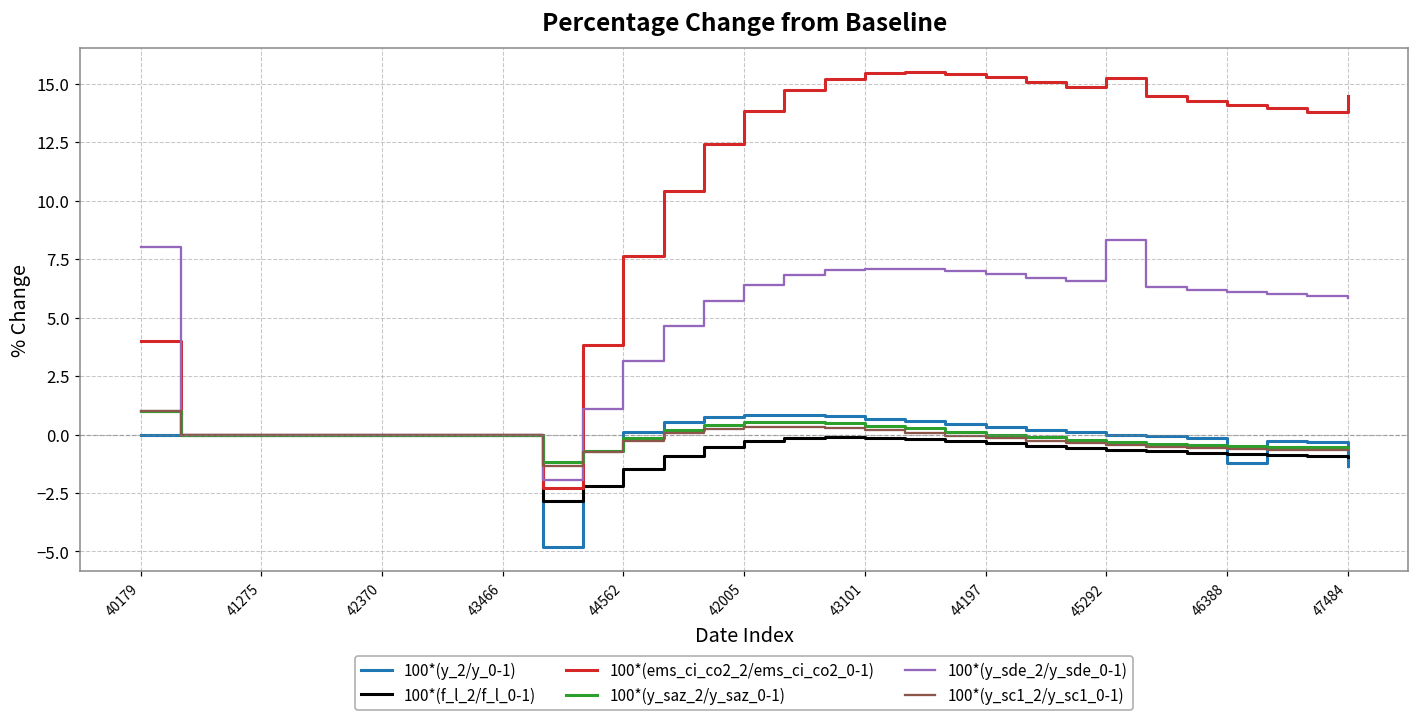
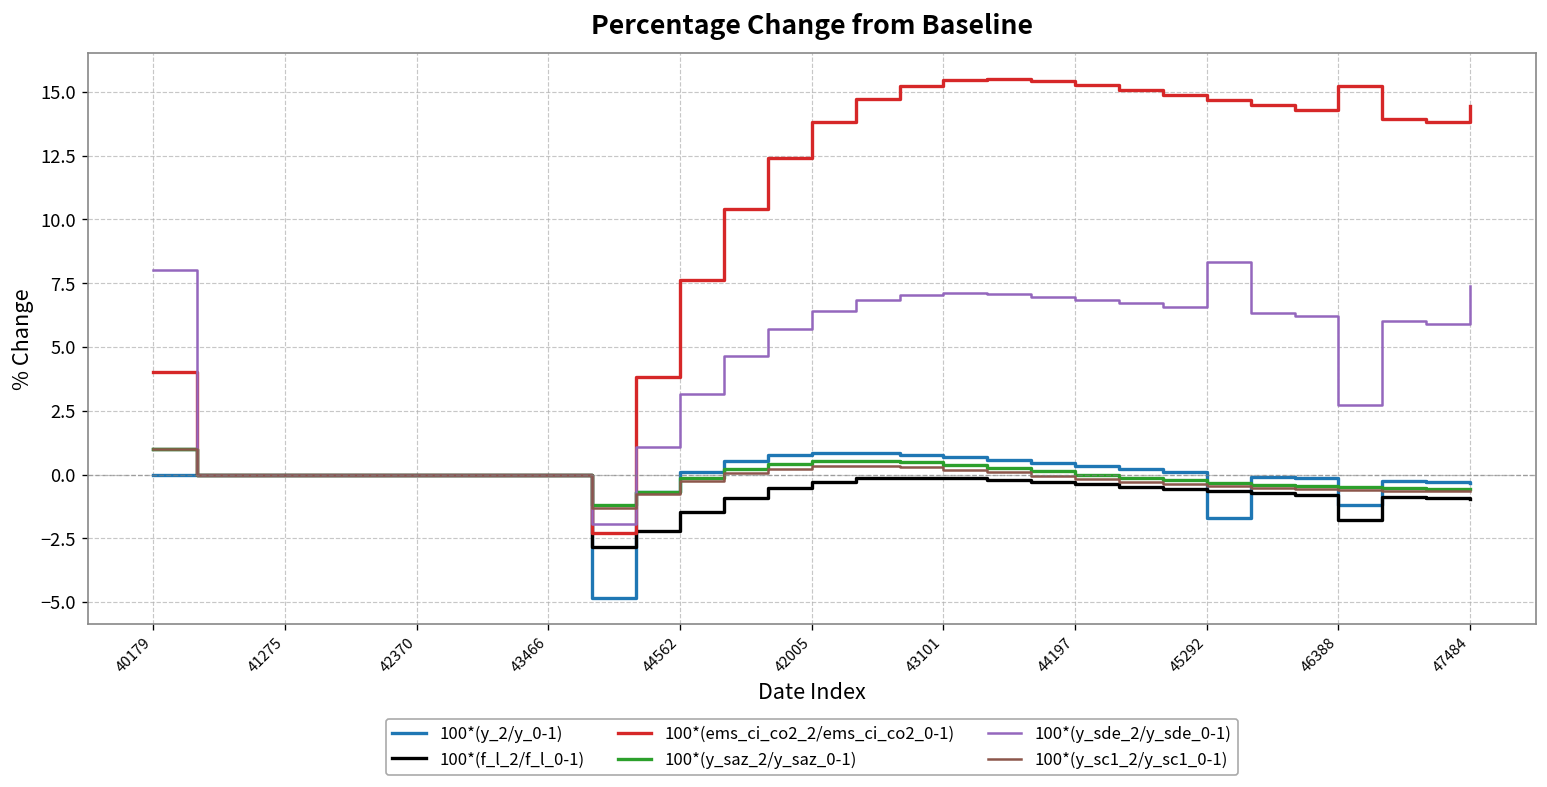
100*(y_2/y_0-1), 45292: 0.0 -> -1.7
100*(ems_ci_co2_2/ems_ci_co2_0-1), 45292: 15.3 -> 14.7
100*(f_l_2/f_l_0-1), 46388: -0.8 -> -1.8
100*(ems_ci_co2_2/ems_ci_co2_0-1), 46388: 14.1 -> 15.2
100*(y_sde_2/y_sde_0-1), 46388: 6.1 -> 2.7
100*(y_2/y_0-1), 47484: -1.3 -> -0.3
100*(y_sde_2/y_sde_0-1), 47484: 5.8 -> 7.4
